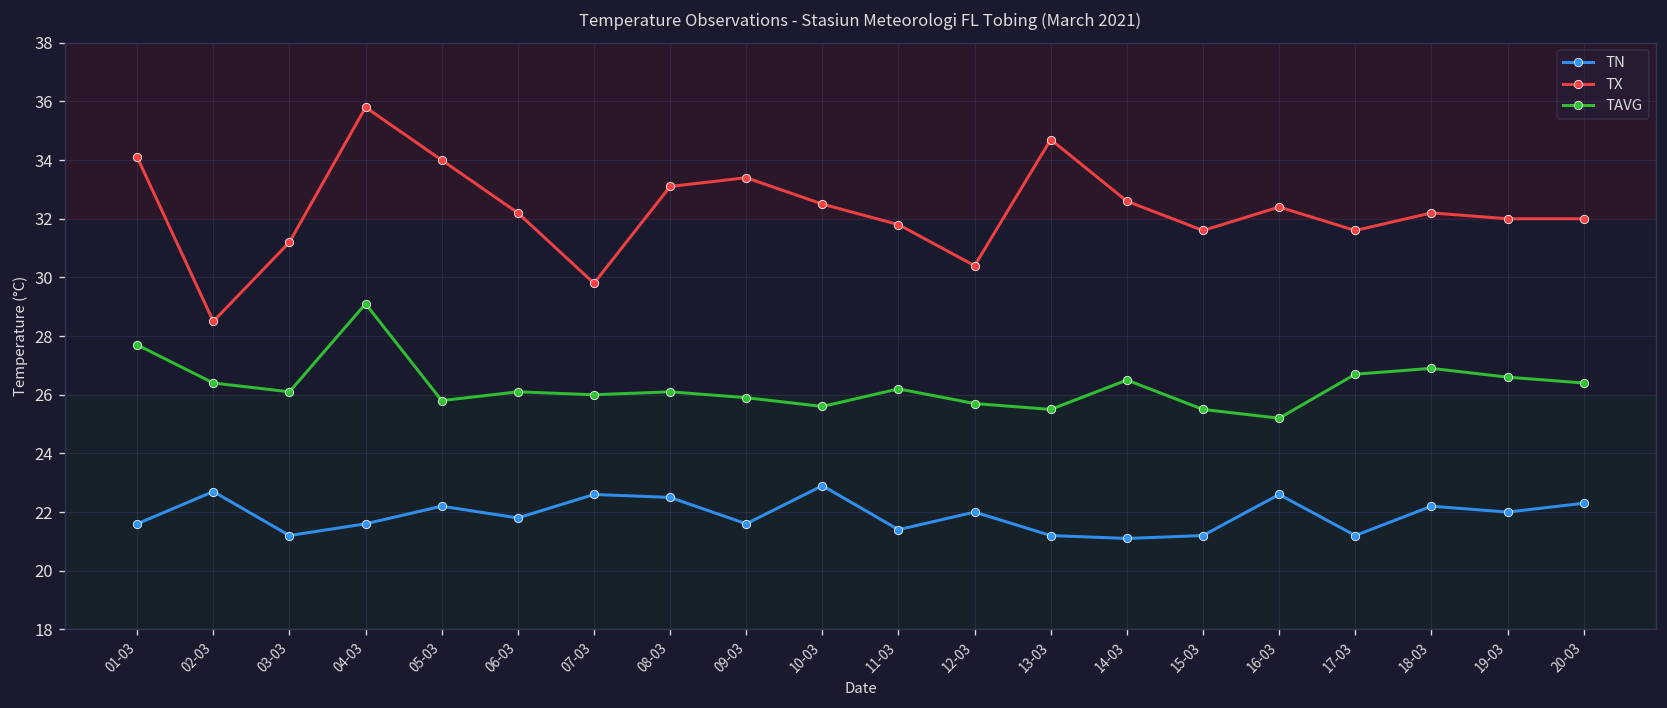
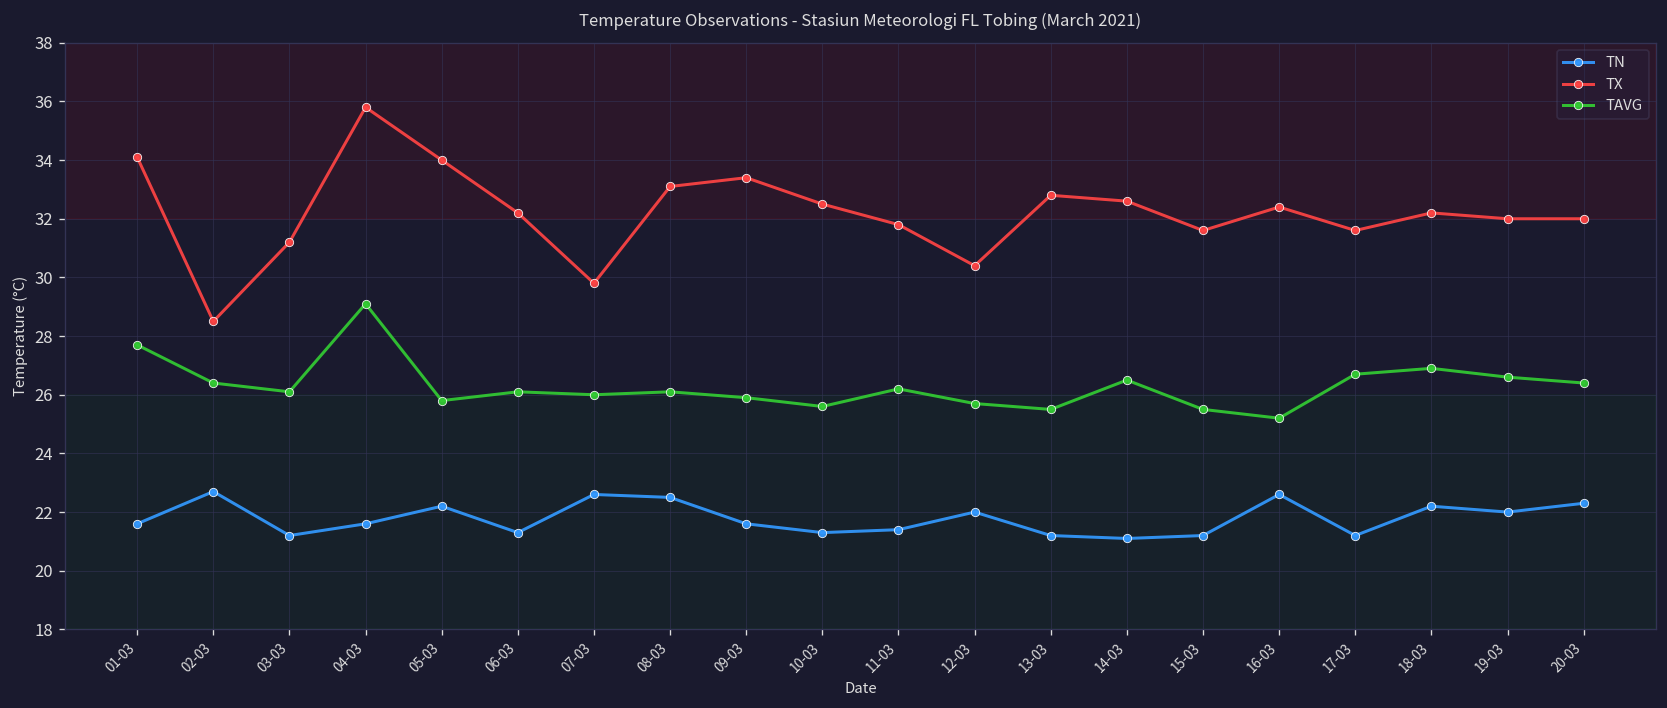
TN, 06-03: 21.8 -> 21.3
TN, 10-03: 22.9 -> 21.3
TX, 13-03: 34.7 -> 32.8
